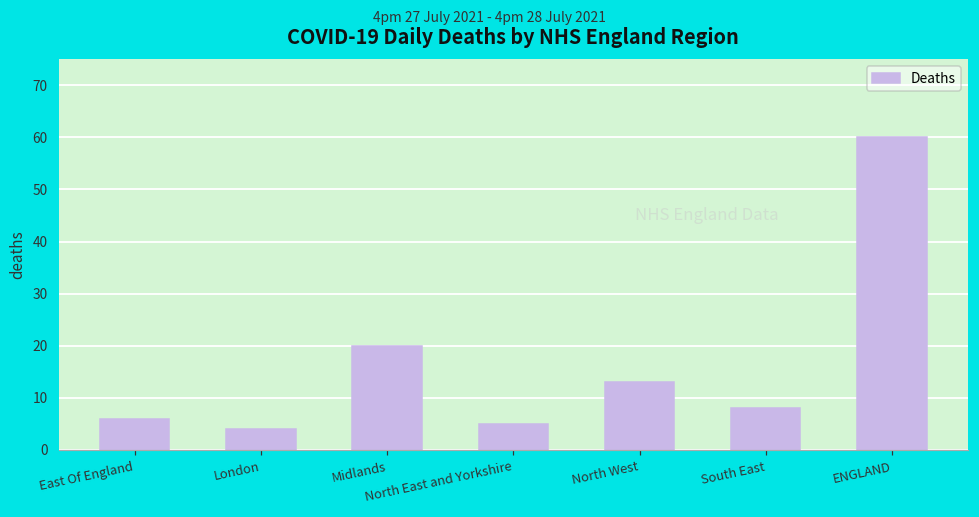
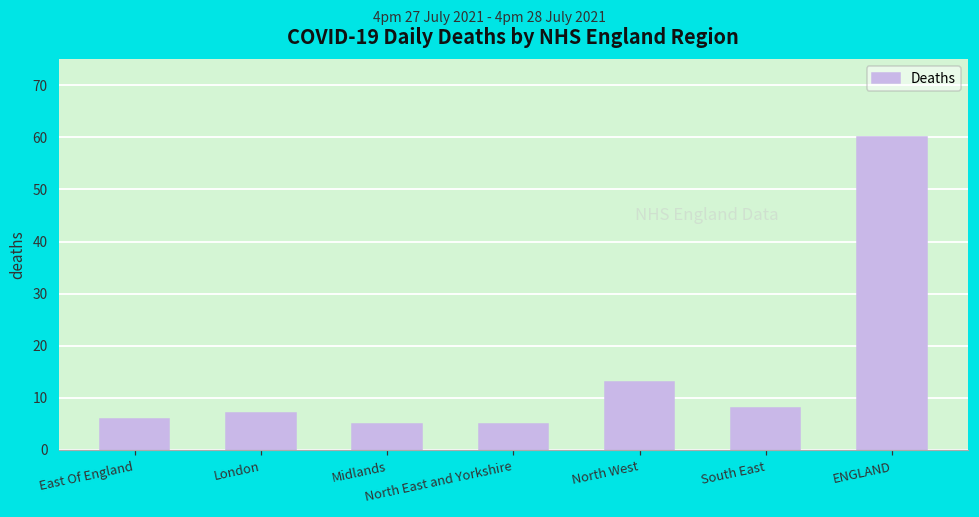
London: 4 -> 7
Midlands: 20 -> 5
